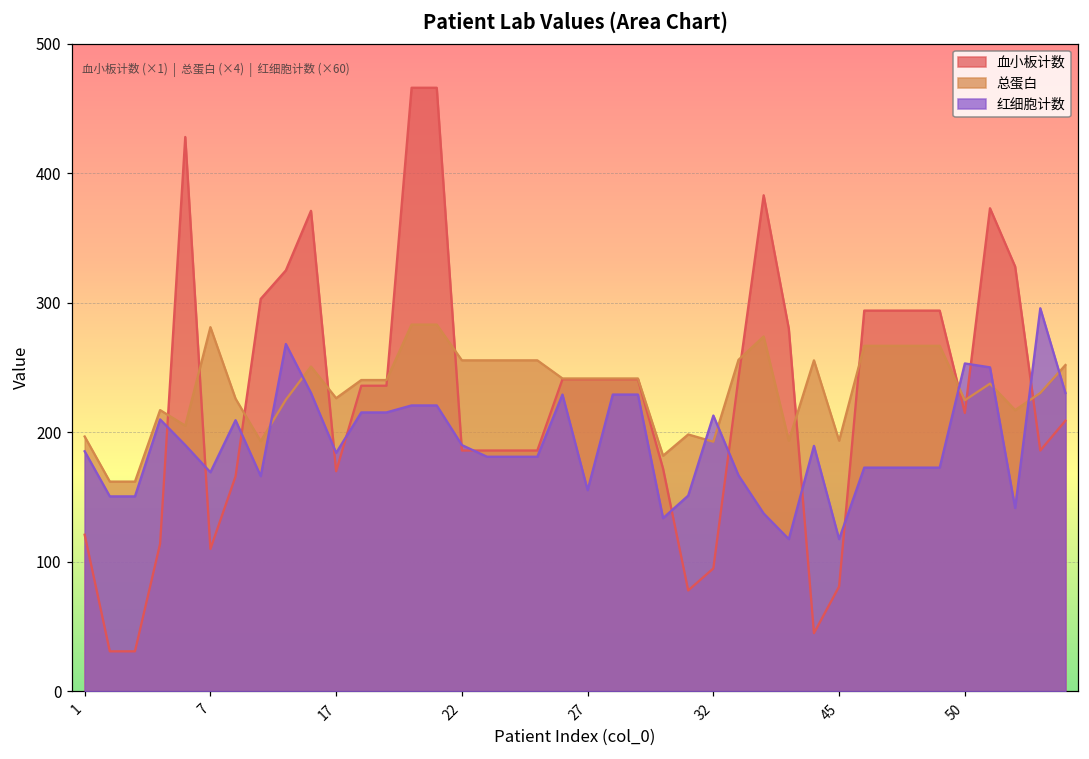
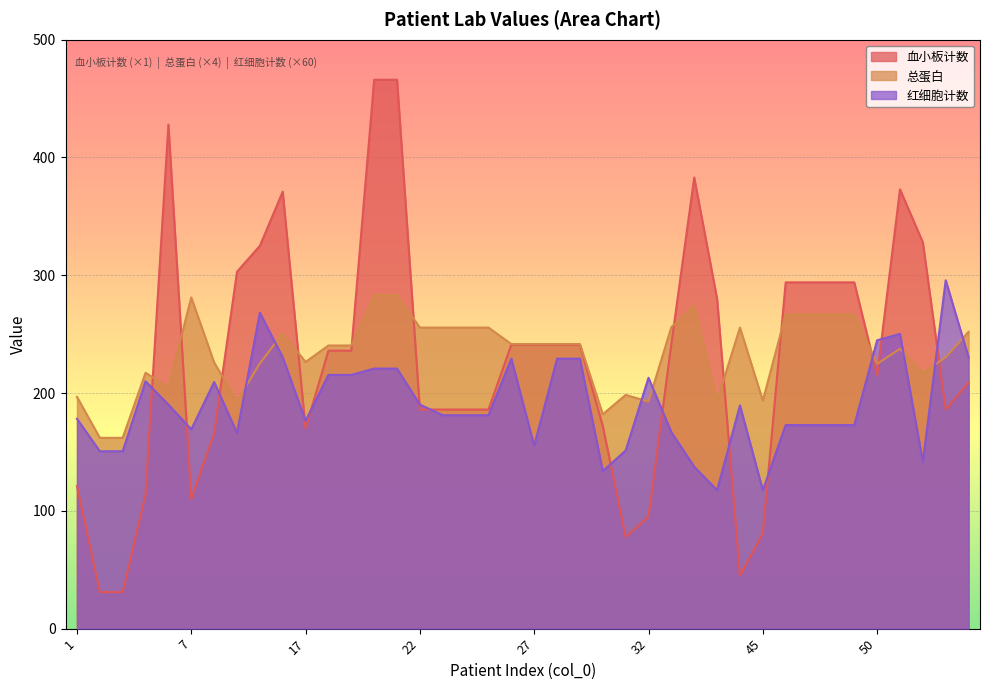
红细胞计数, 1: 185 -> 178
红细胞计数, 17: 184 -> 176
红细胞计数, 50: 253 -> 245
